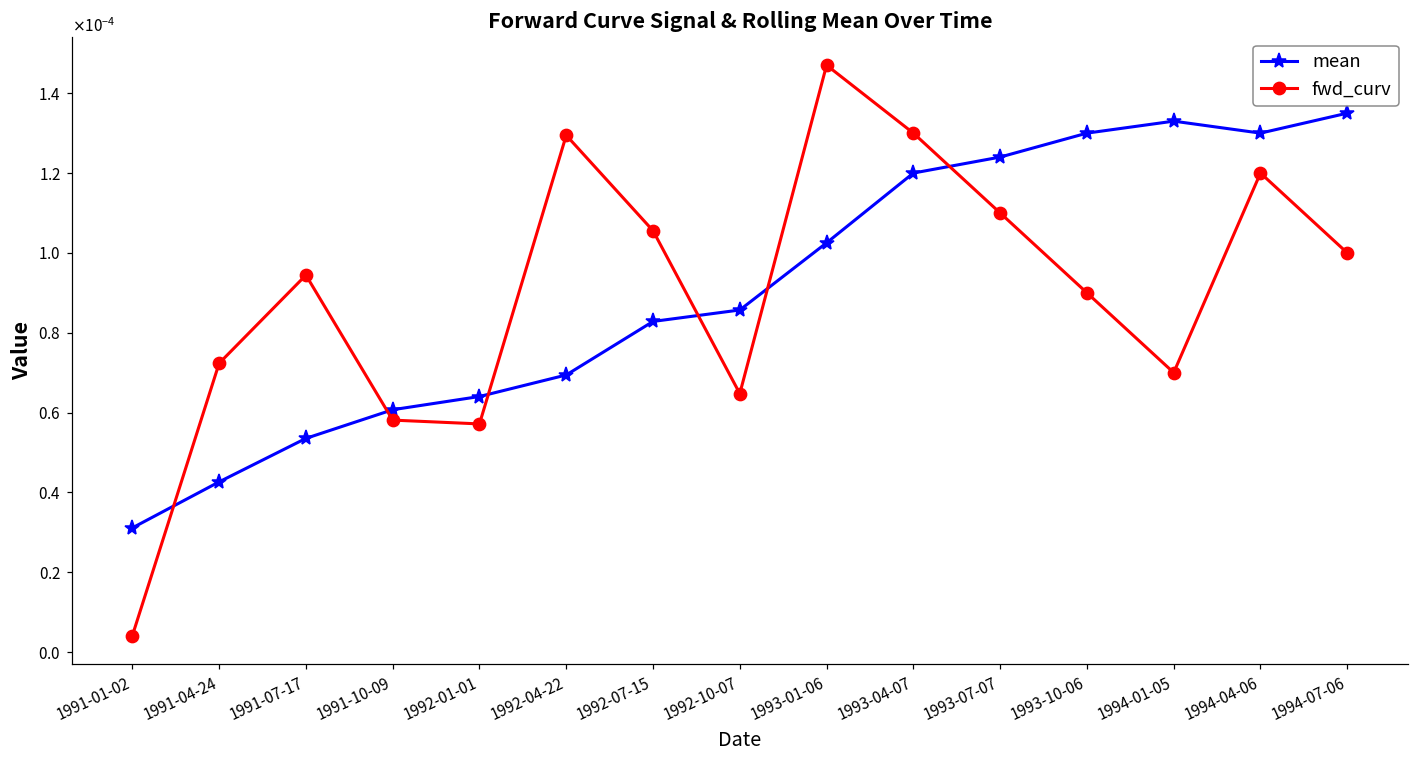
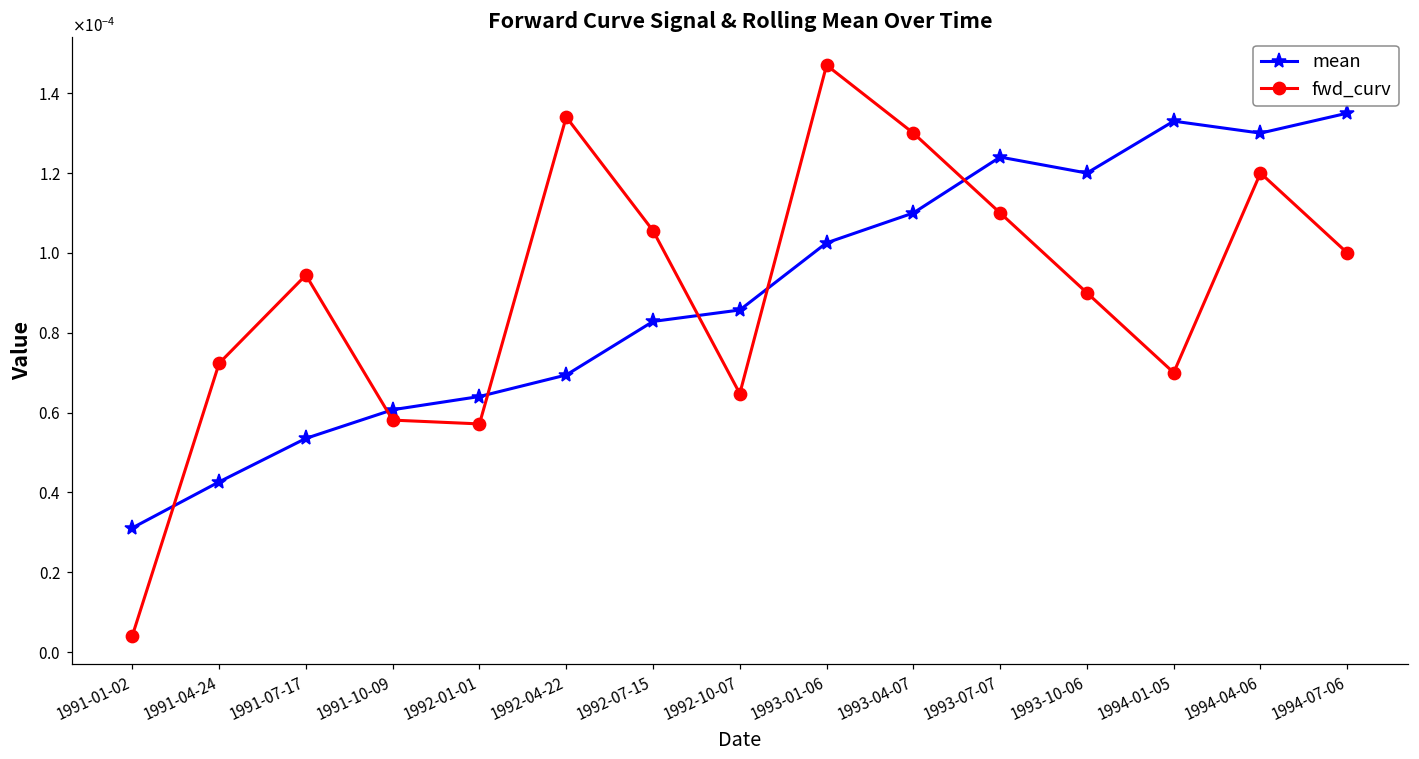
fwd_curv, 1992-04-22: 0.000129 -> 0.000134
mean, 1993-04-07: 0.00012 -> 0.00011
mean, 1993-10-06: 0.00013 -> 0.00012
